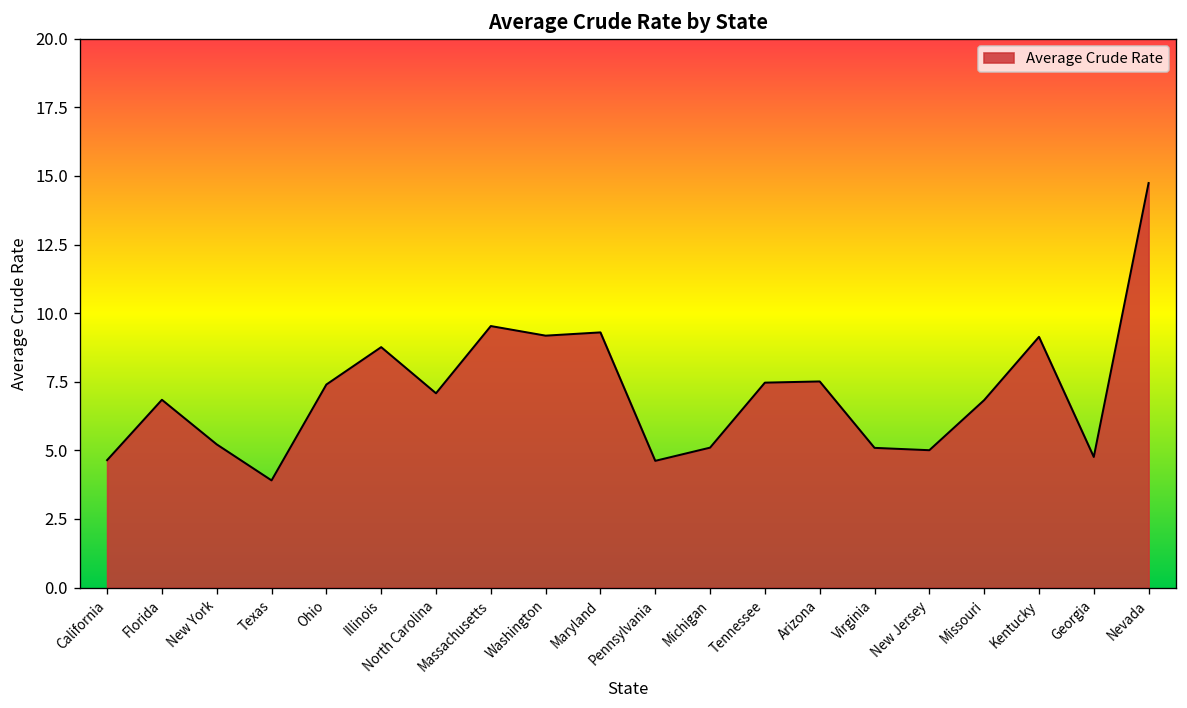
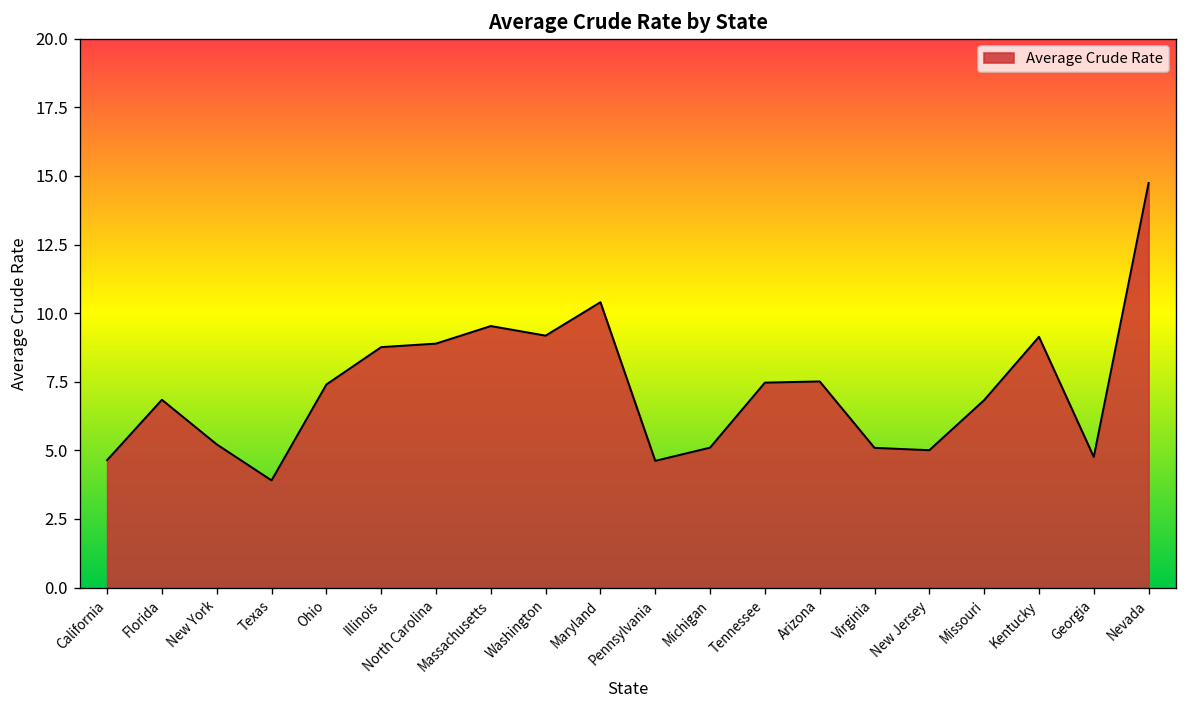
North Carolina: 7.1 -> 8.9
Maryland: 9.3 -> 10.4
